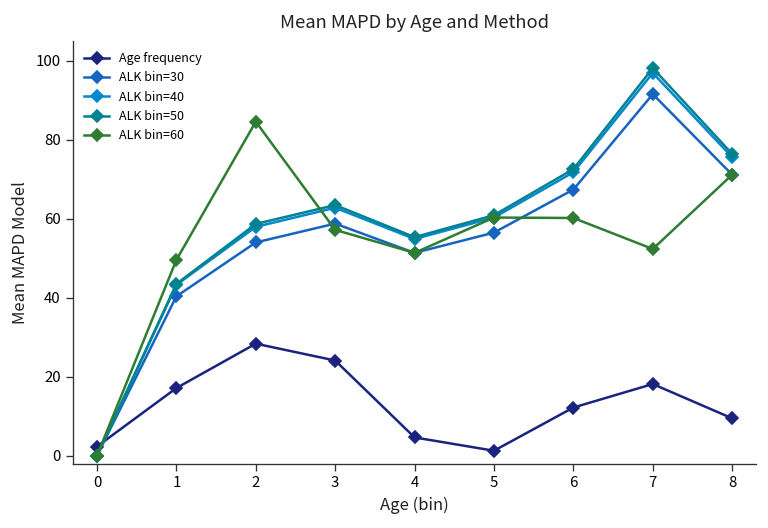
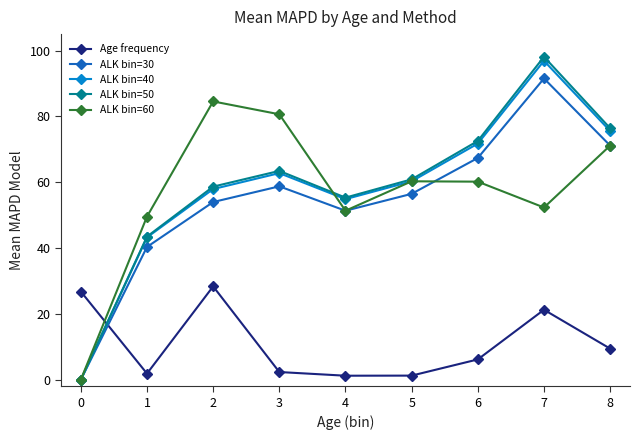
Age frequency, 0: 2 -> 27
Age frequency, 1: 17 -> 2
Age frequency, 3: 24 -> 2
ALK bin=60, 3: 57 -> 81
Age frequency, 4: 5 -> 1
Age frequency, 6: 12 -> 6
Age frequency, 7: 18 -> 21
